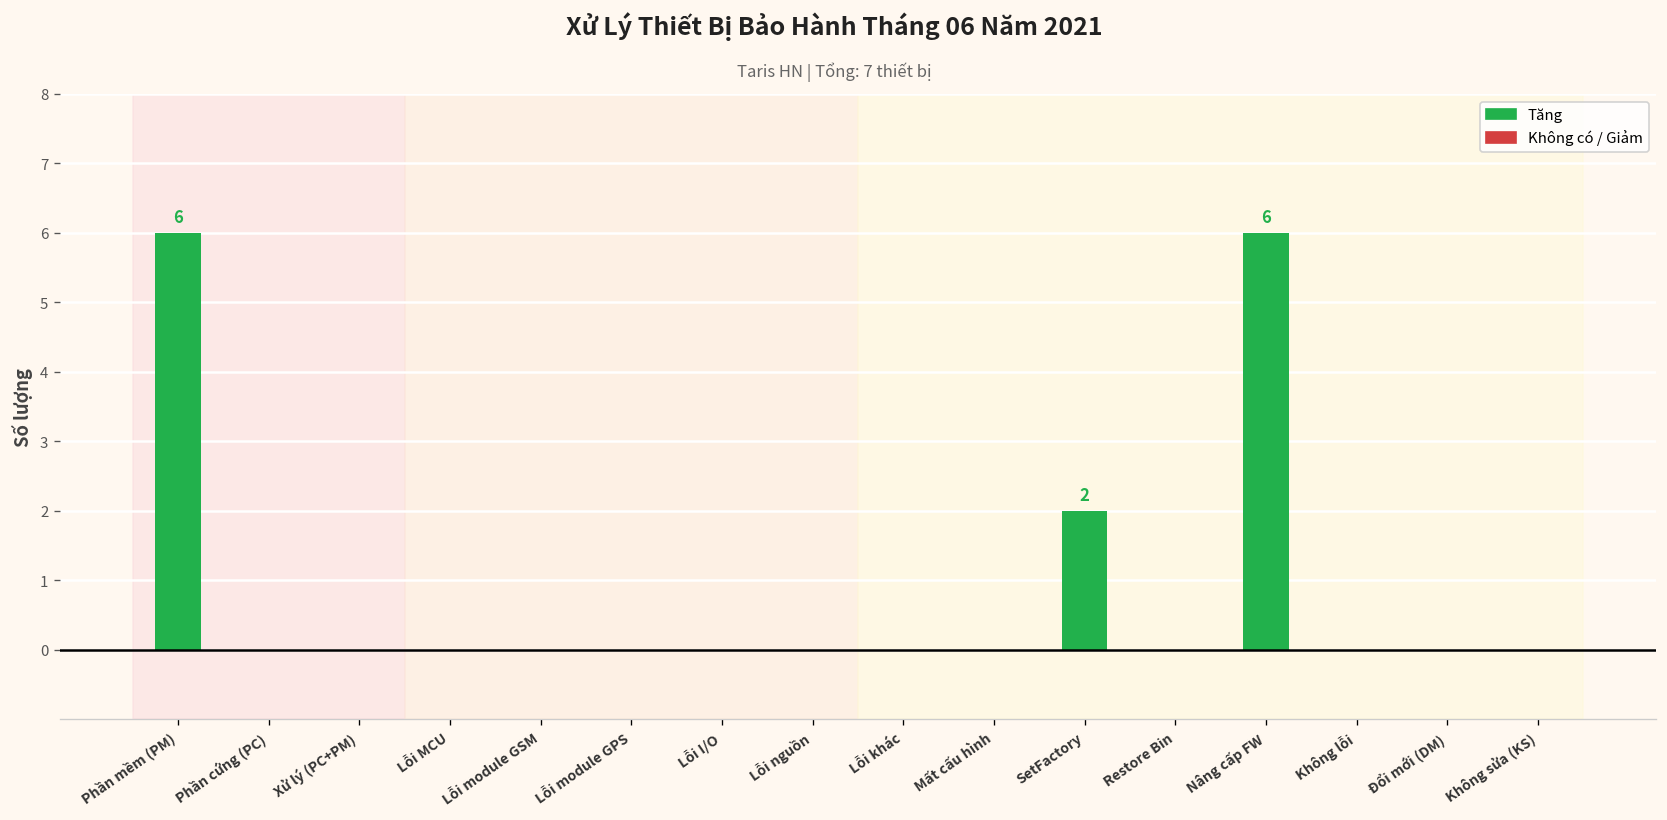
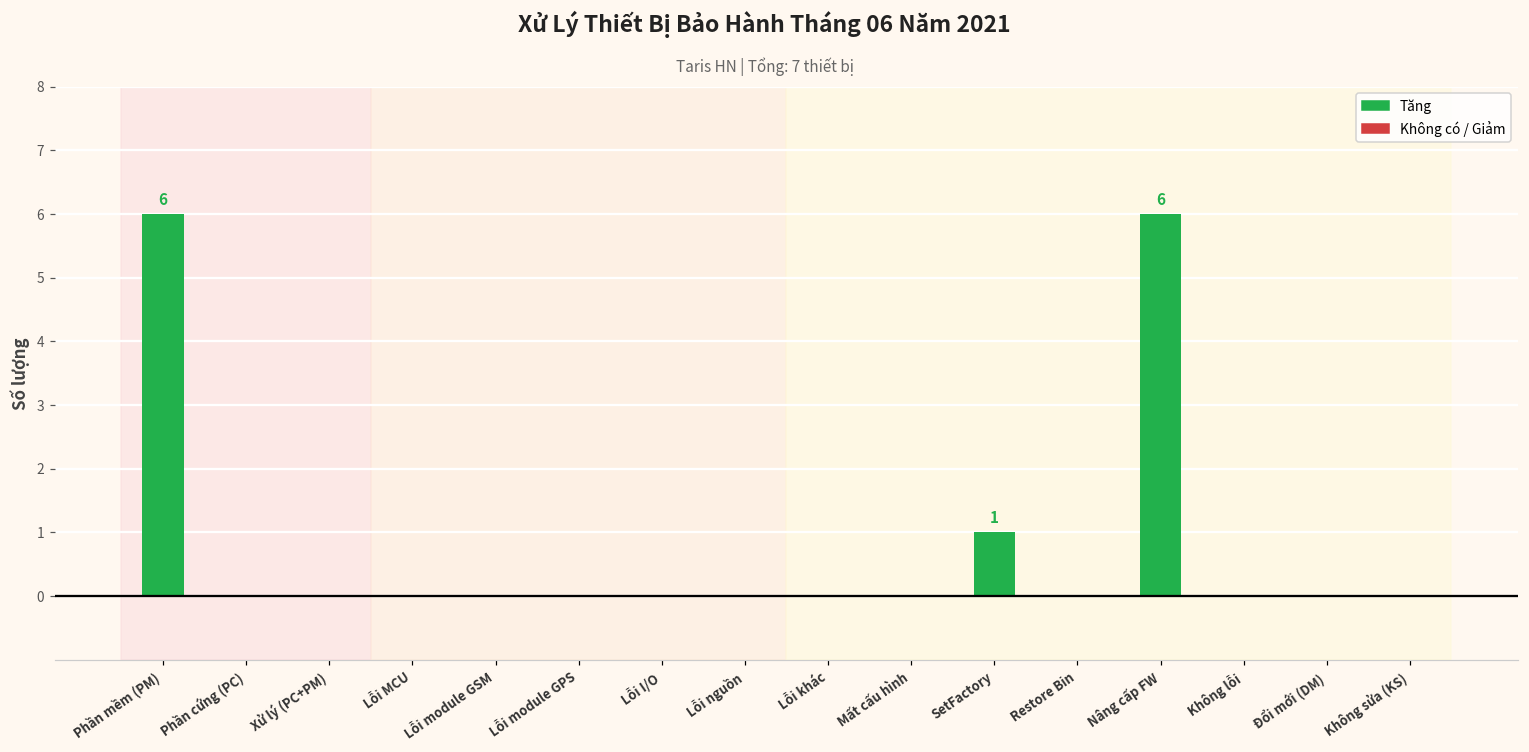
Tăng, SetFactory: 2 -> 1
